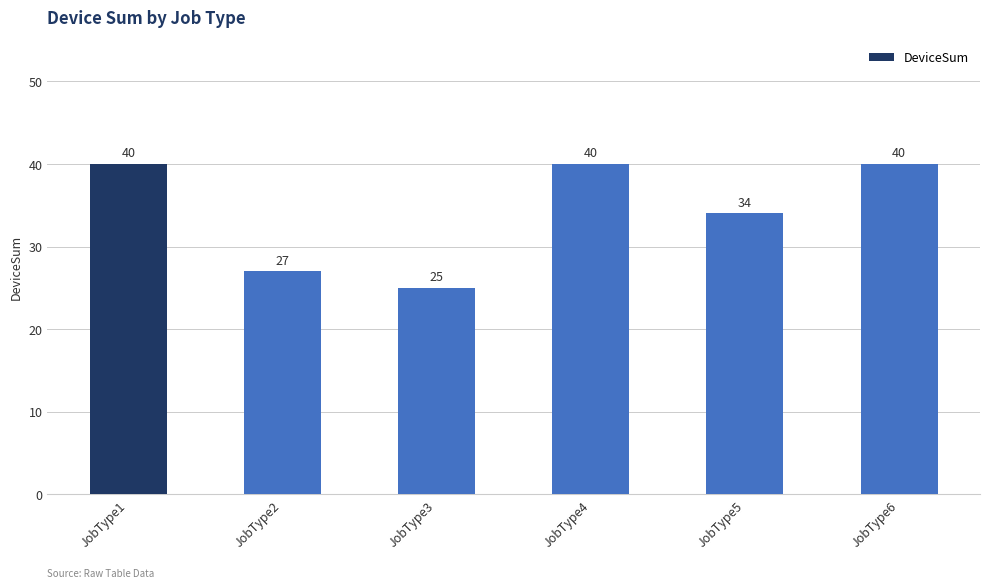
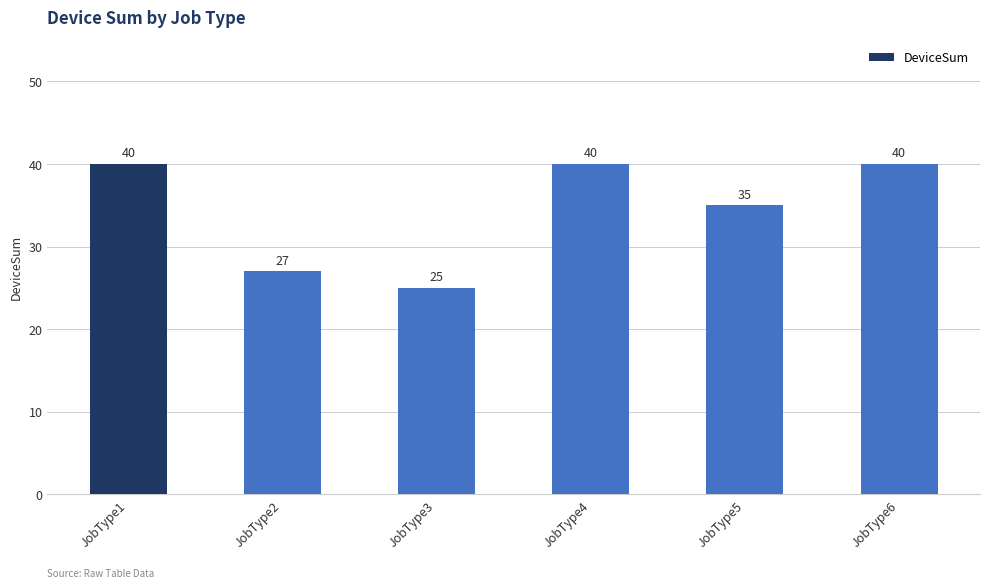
JobType5: 34 -> 35
